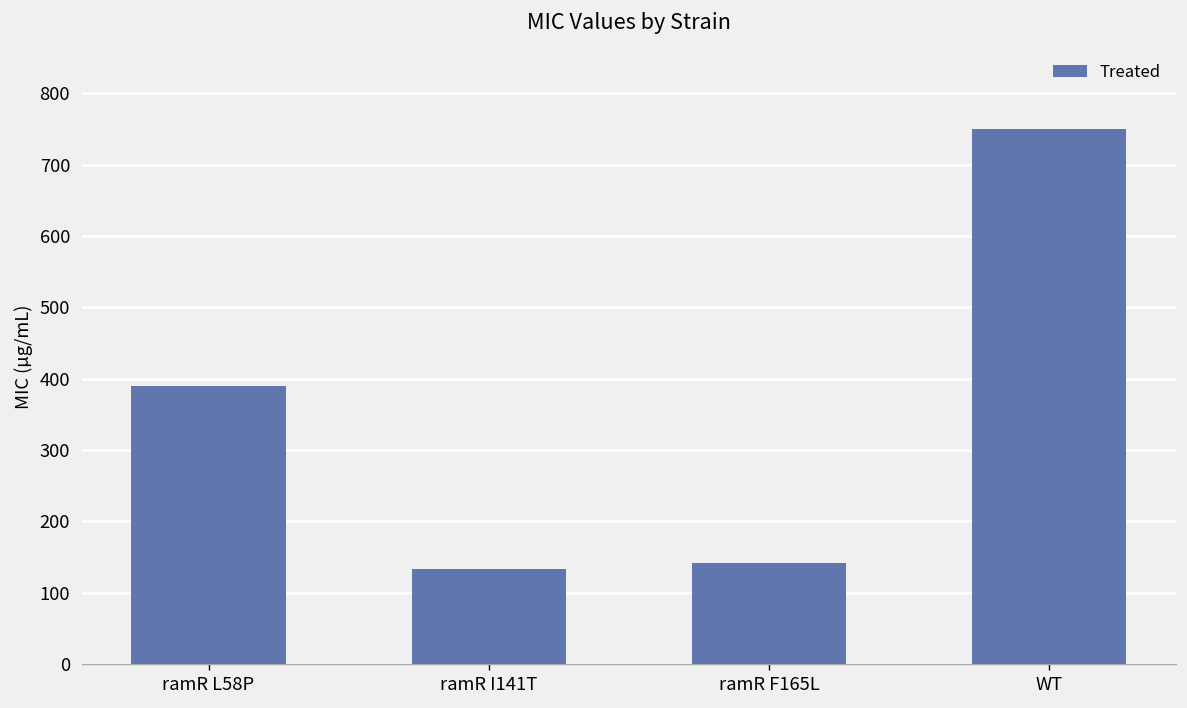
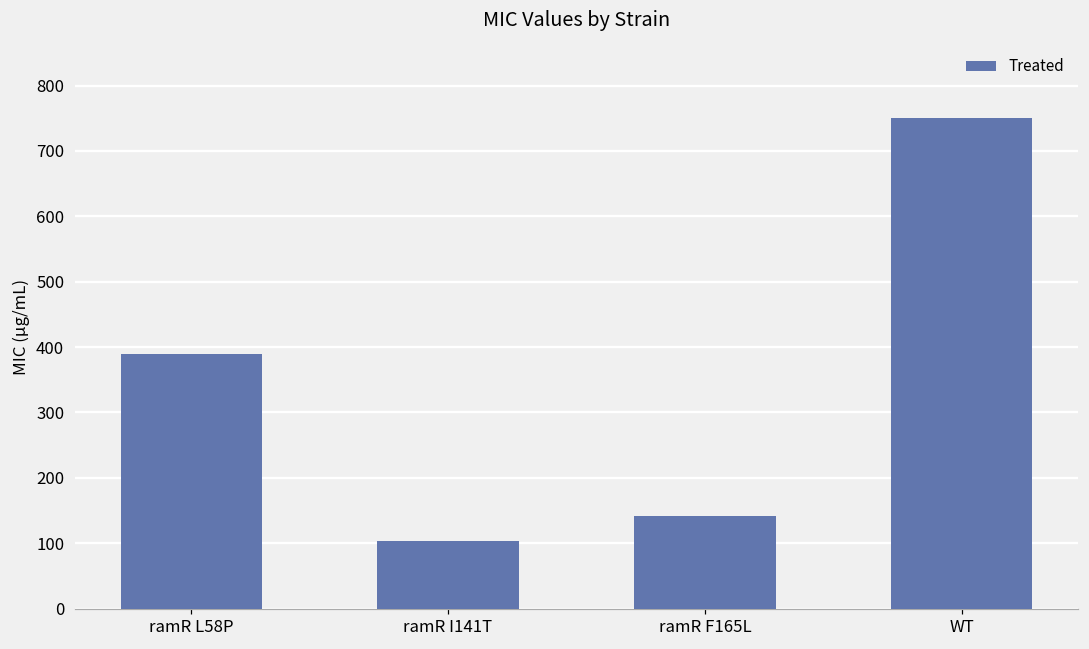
ramR I141T: 130 -> 100
